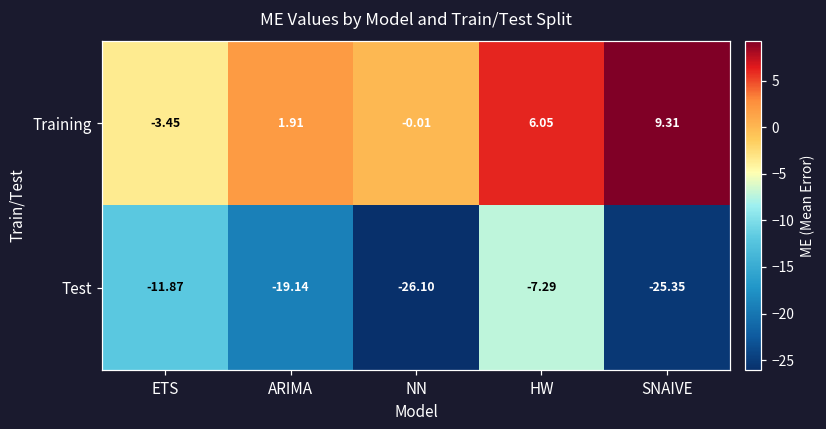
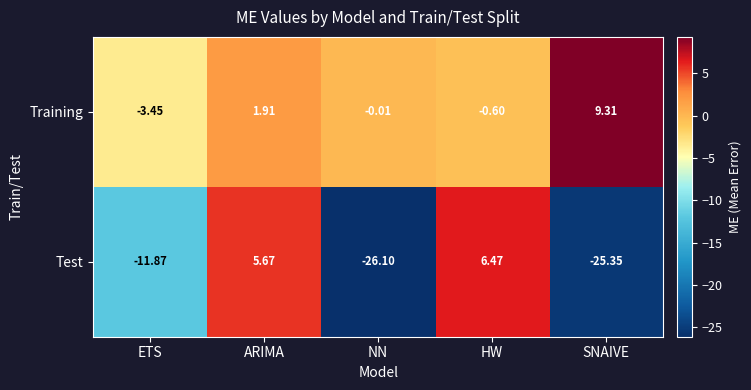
Training, HW: 6.05 -> -0.60
Test, ARIMA: -19.14 -> 5.67
Test, HW: -7.29 -> 6.47
